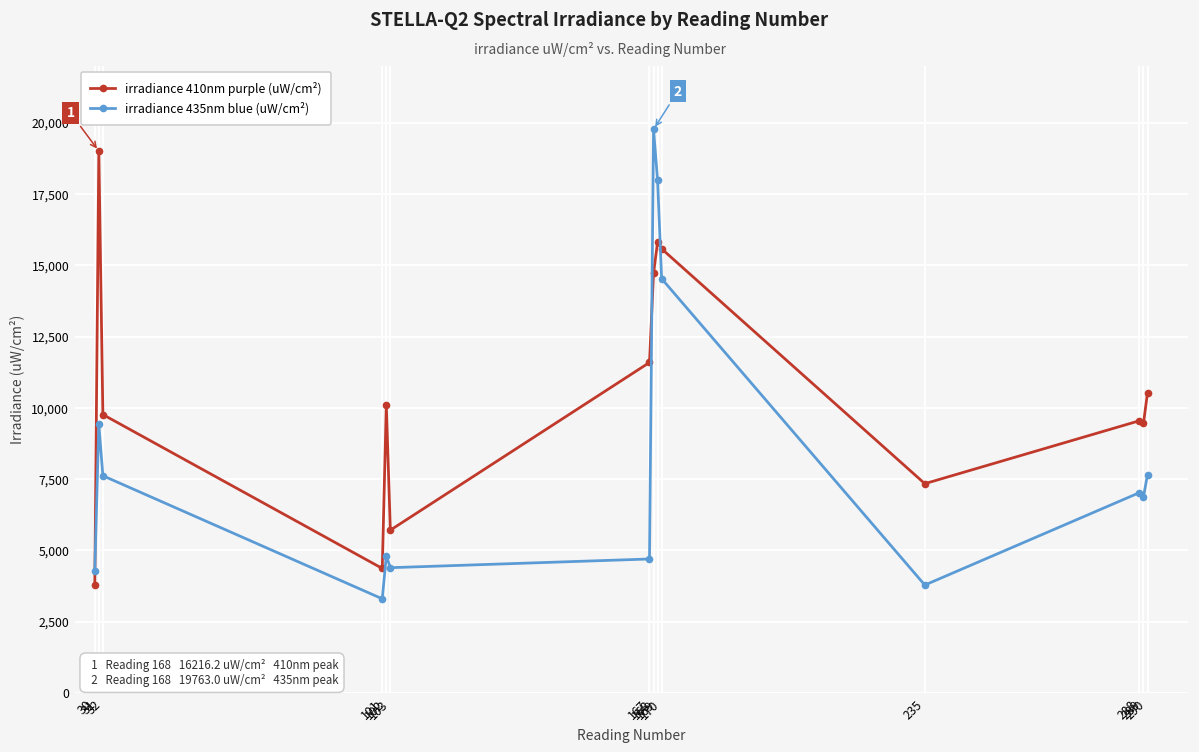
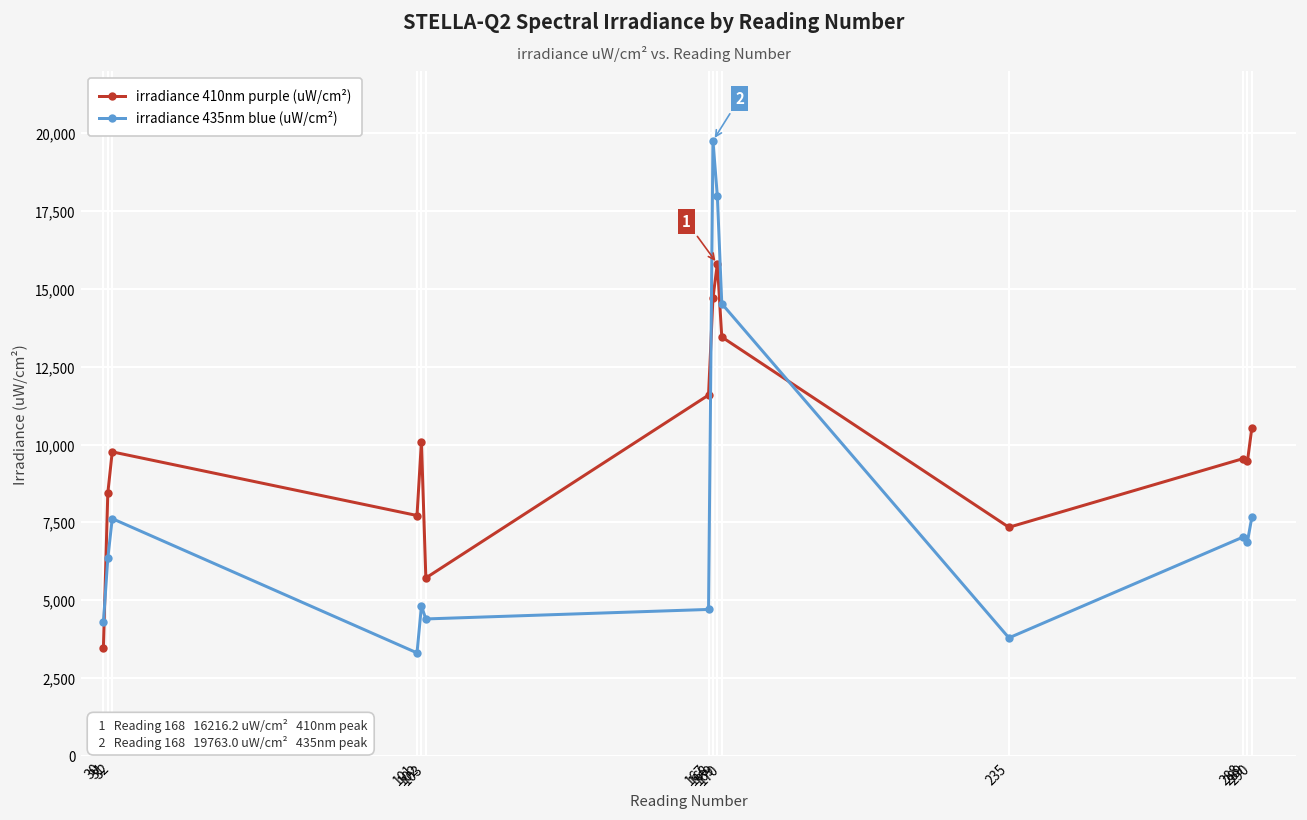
irradiance 410nm purple (uW/cm²), 30: 3,800 -> 3,500
irradiance 410nm purple (uW/cm²), 31: 19,000 -> 8,400
irradiance 435nm blue (uW/cm²), 31: 9,400 -> 6,300
irradiance 410nm purple (uW/cm²), 101: 4,400 -> 7,700
irradiance 410nm purple (uW/cm²), 170: 15,600 -> 13,500
